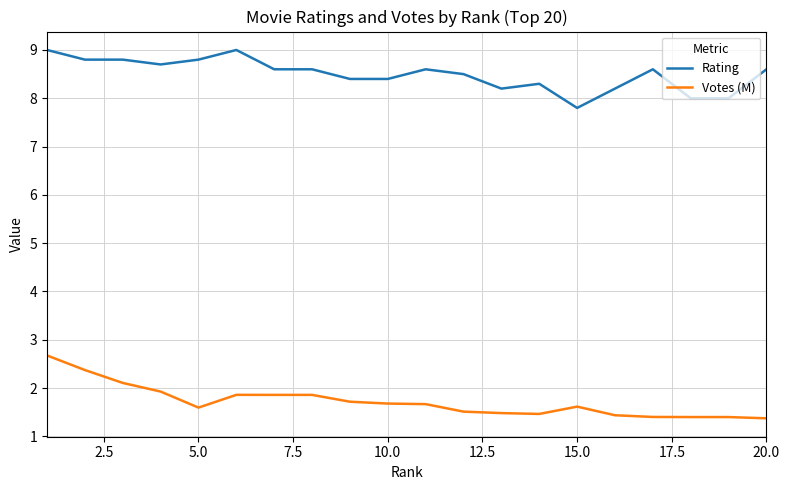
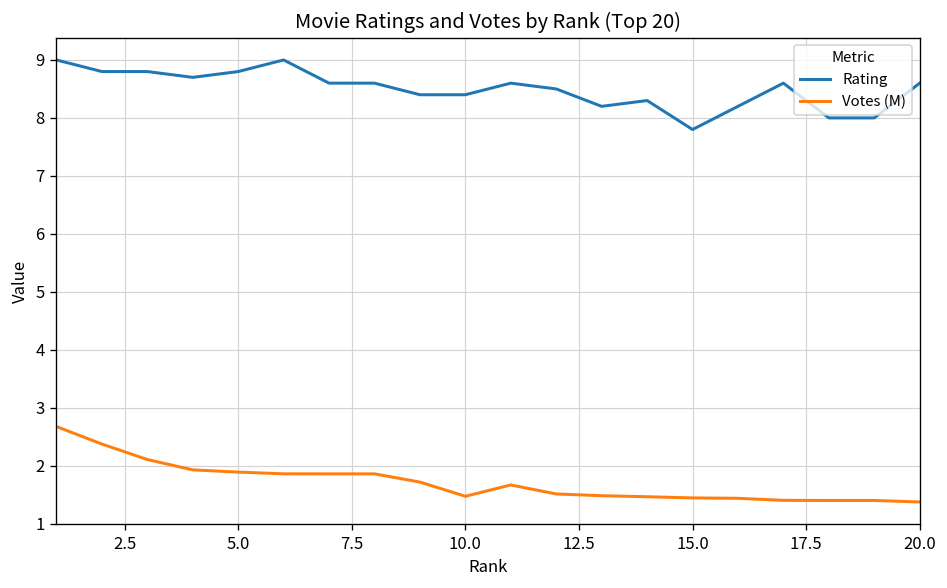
Votes (M), 5.0: 1.6 -> 1.9
Votes (M), 10.0: 1.7 -> 1.5
Votes (M), 15.0: 1.6 -> 1.4
